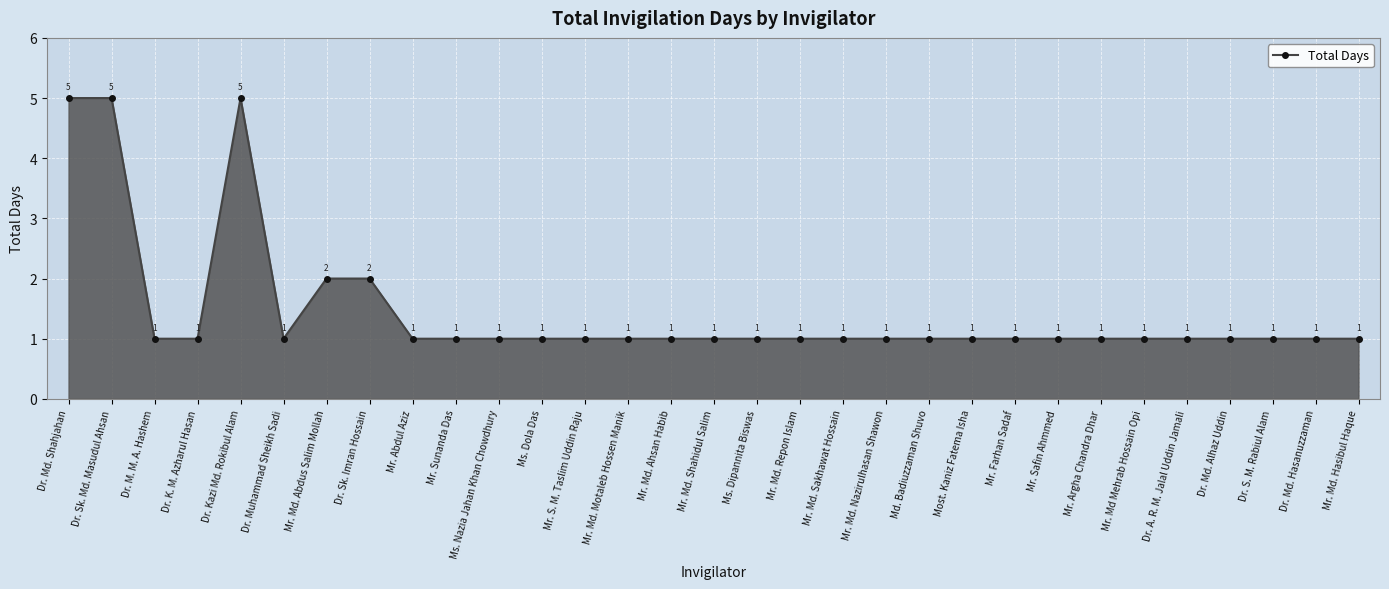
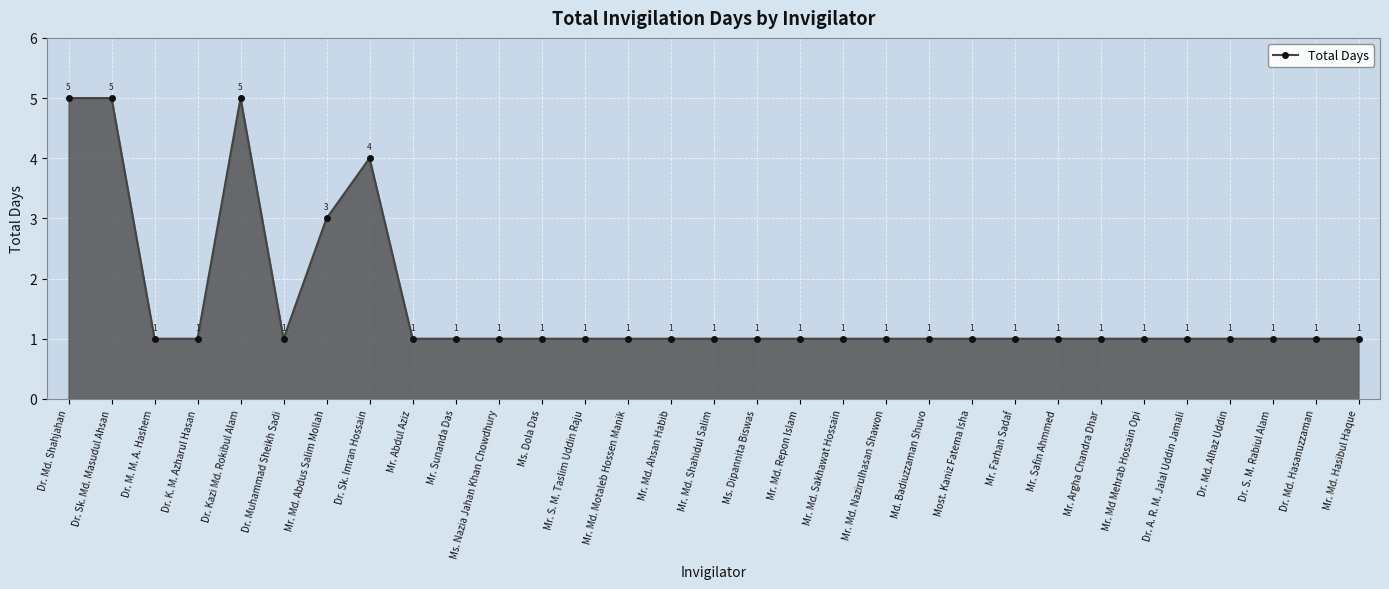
Mr. Md. Abdus Salim Mollah: 2 -> 3
Dr. Sk. Imran Hossain: 2 -> 4
